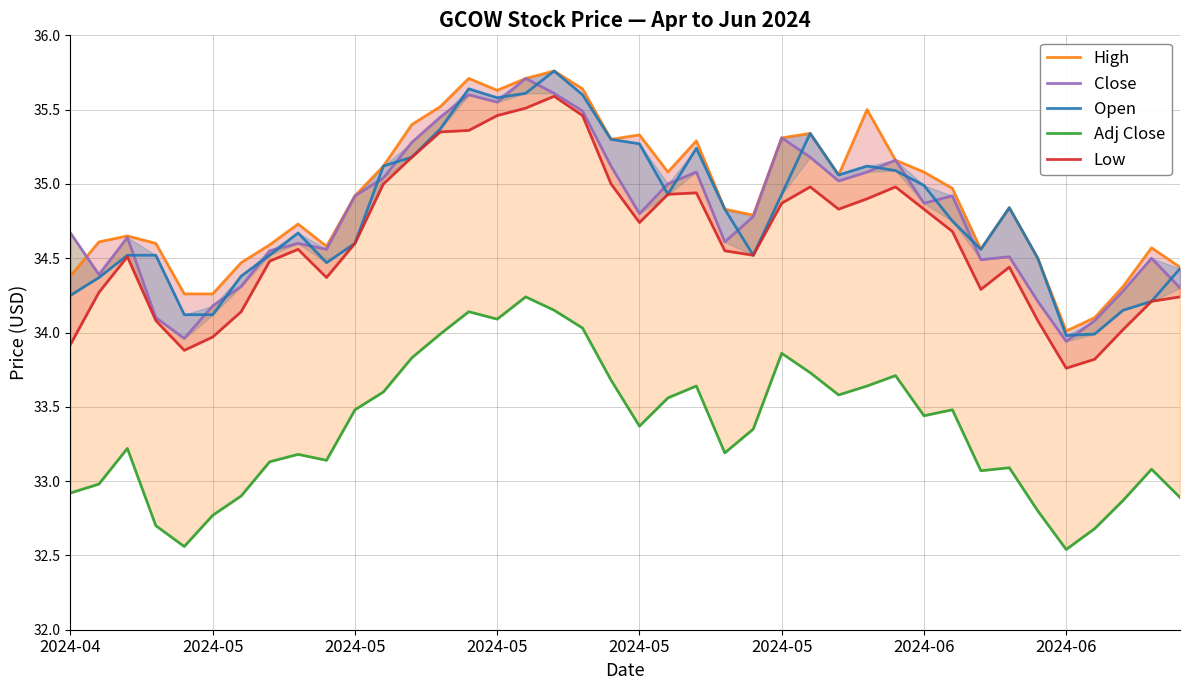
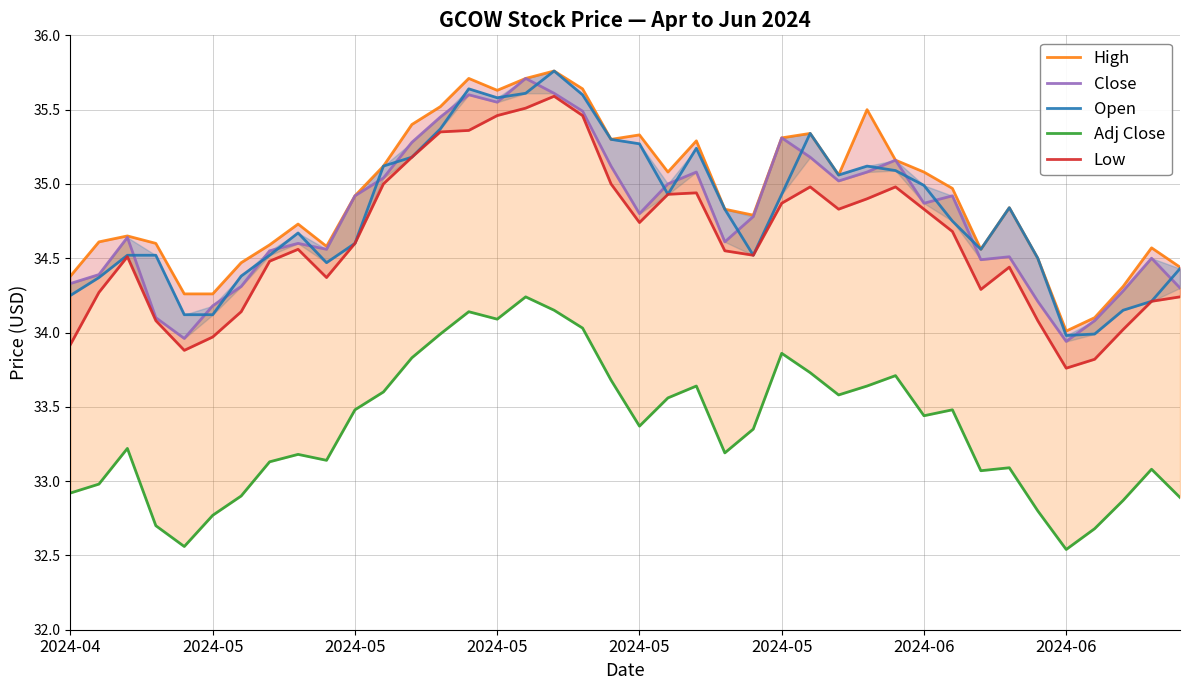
Close, 2024-04: 34.67 -> 34.33
